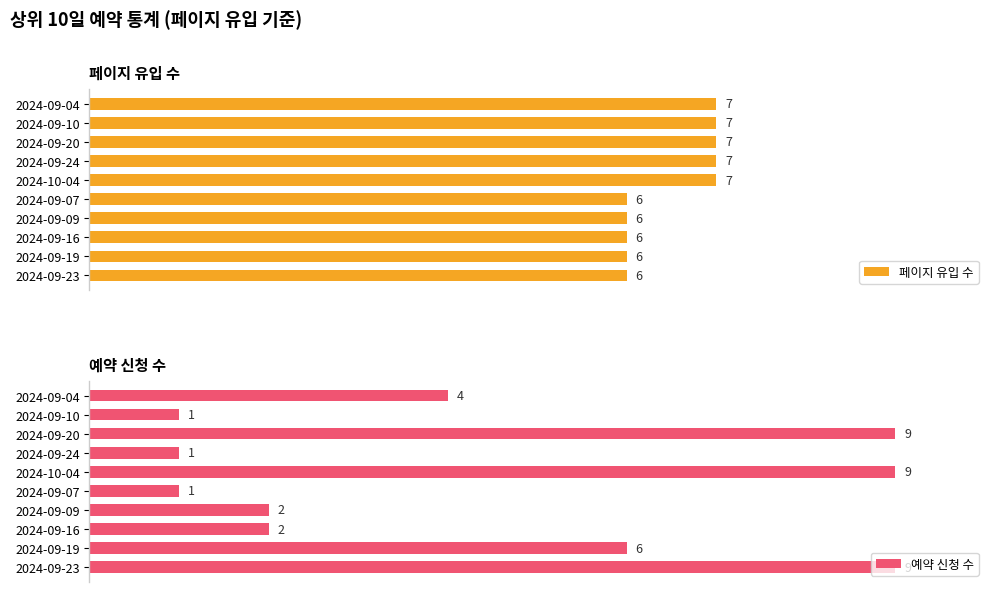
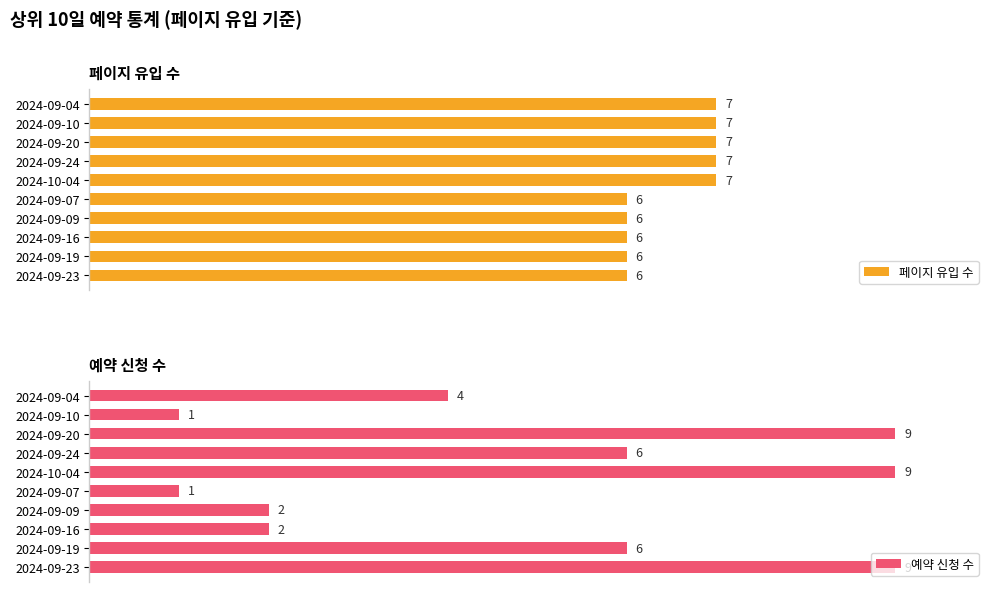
예약 신청 수, 2024-09-24: 1 -> 6
